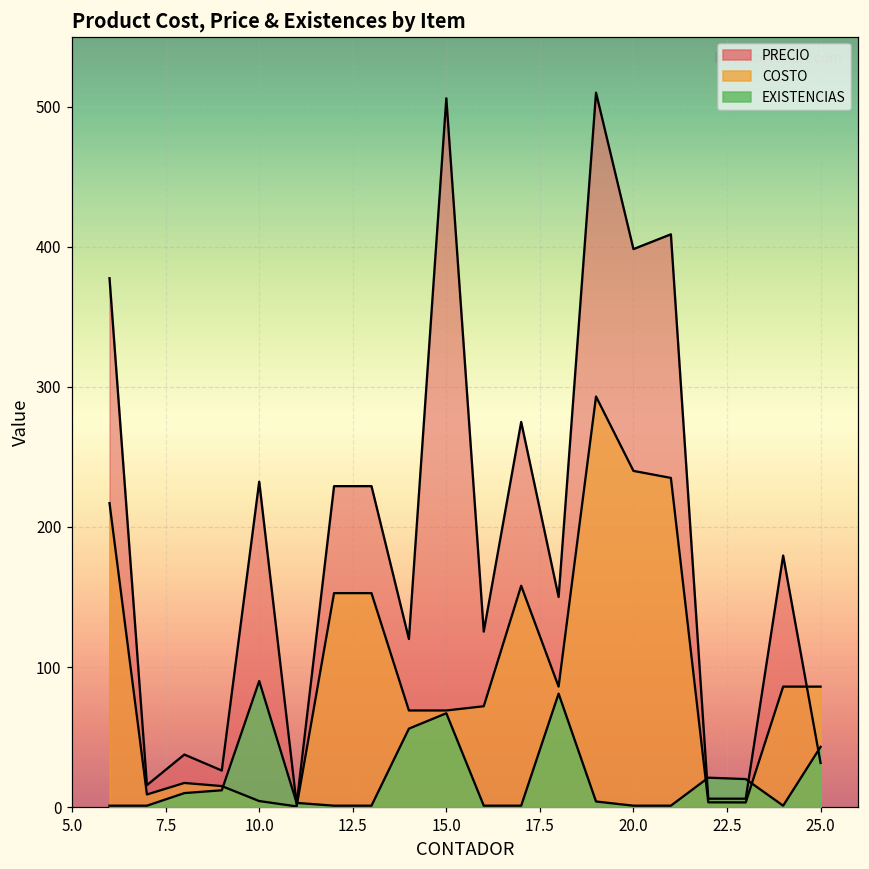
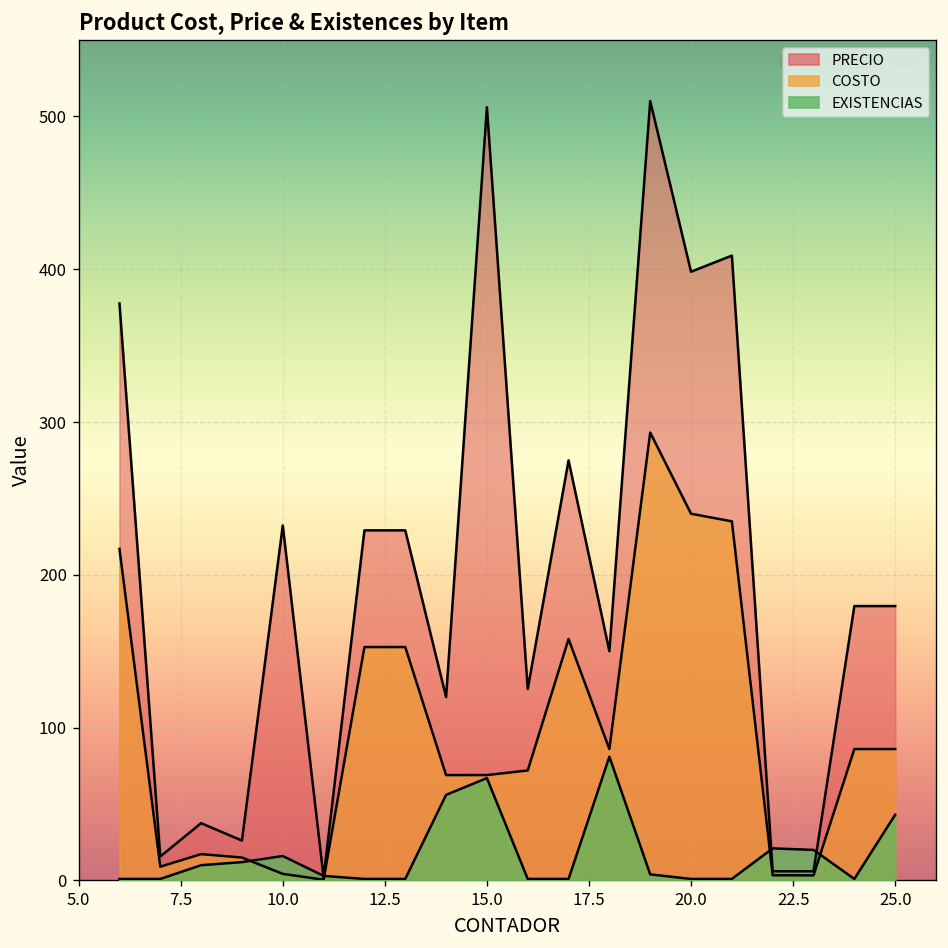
EXISTENCIAS, 10.0: 90 -> 16
PRECIO, 25.0: 31 -> 180
